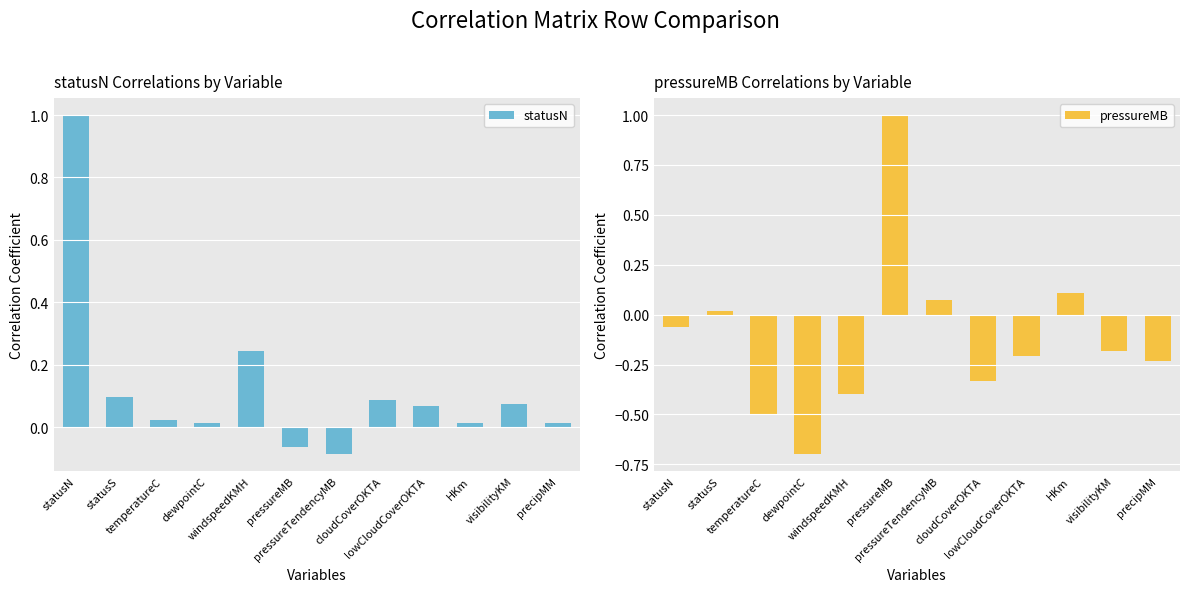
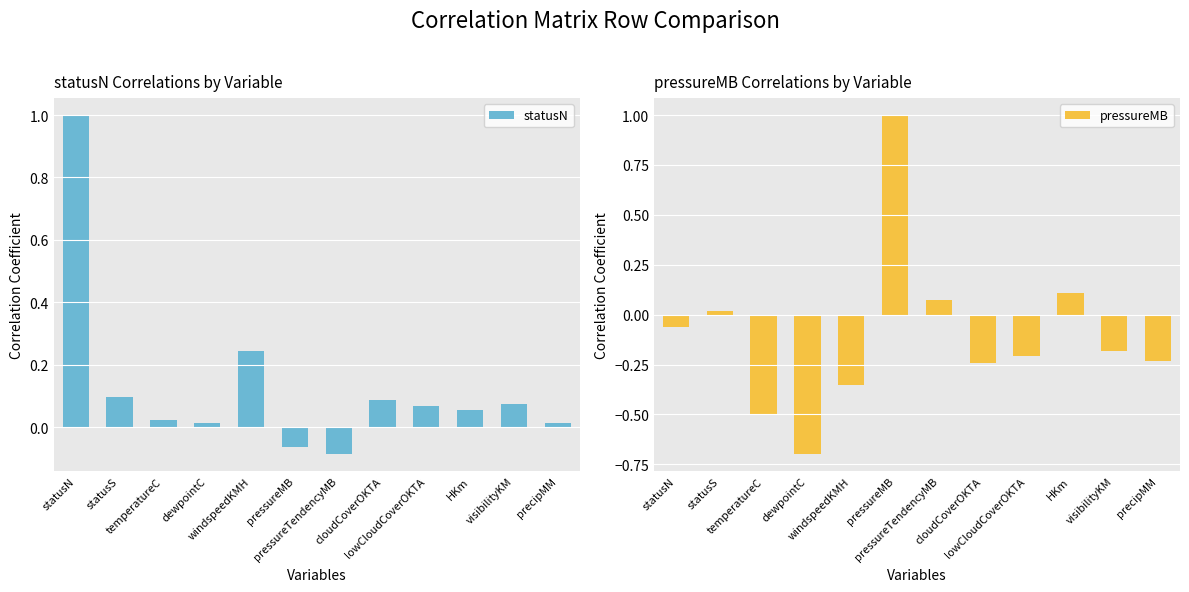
statusN Correlations by Variable, HKm: 0.01 -> 0.05
pressureMB Correlations by Variable, windspeedKMH: -0.40 -> -0.35
pressureMB Correlations by Variable, cloudCoverOKTA: -0.33 -> -0.24
